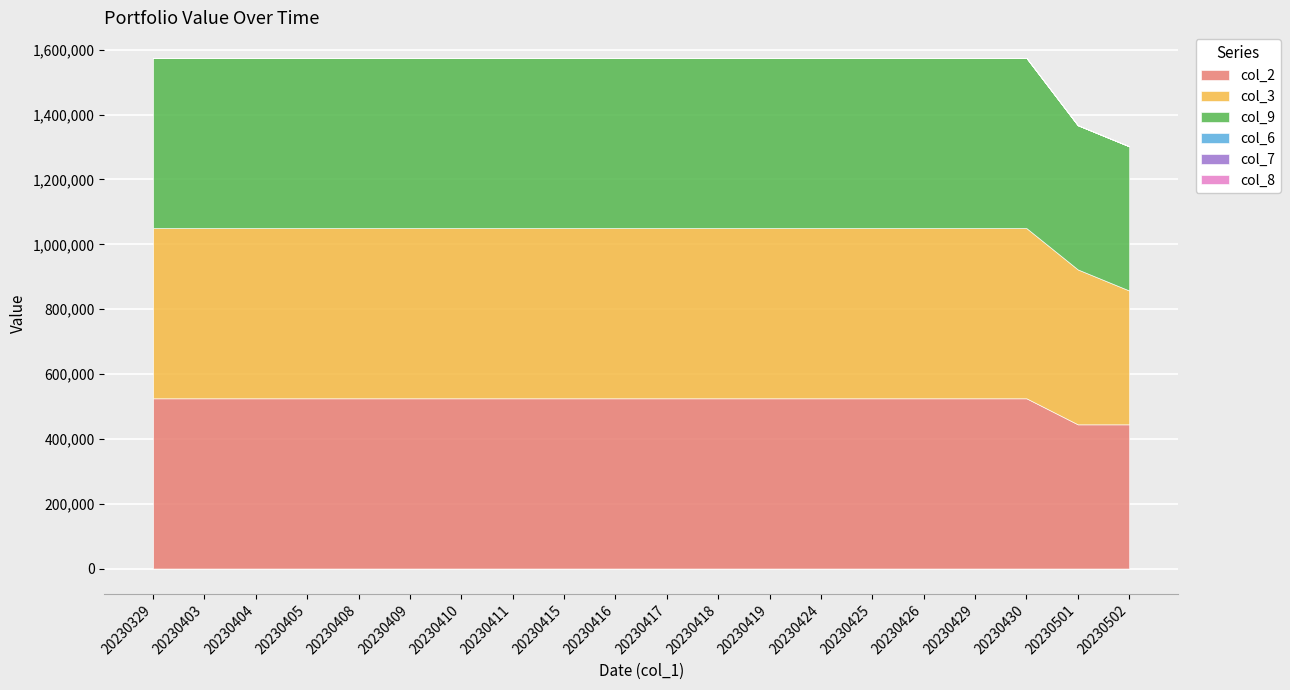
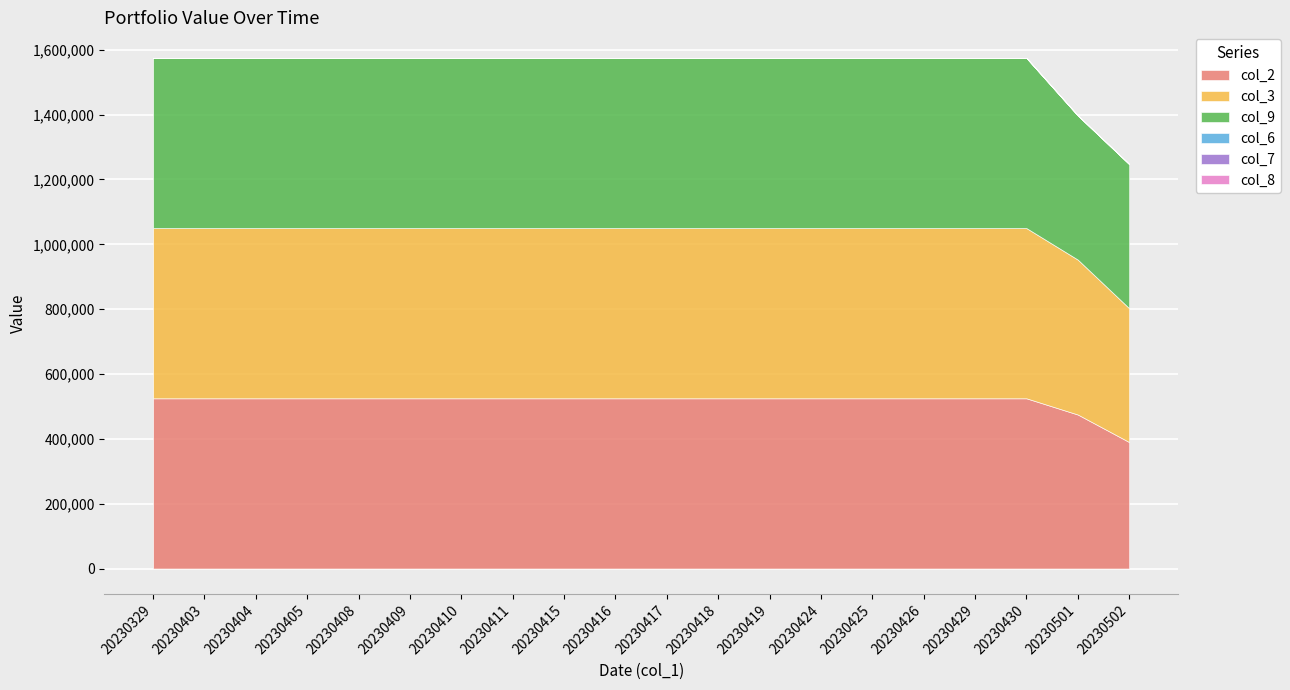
col_2, 20230501: 440,000 -> 470,000
col_2, 20230502: 440,000 -> 390,000
